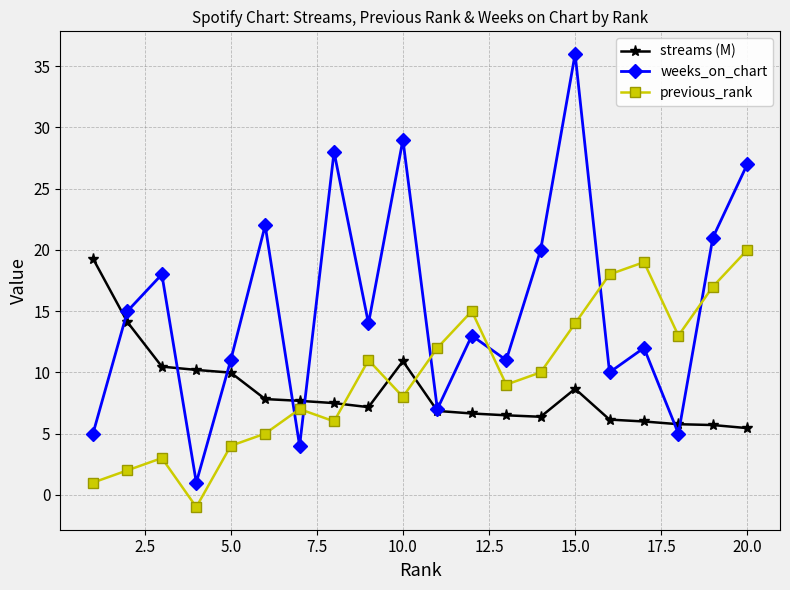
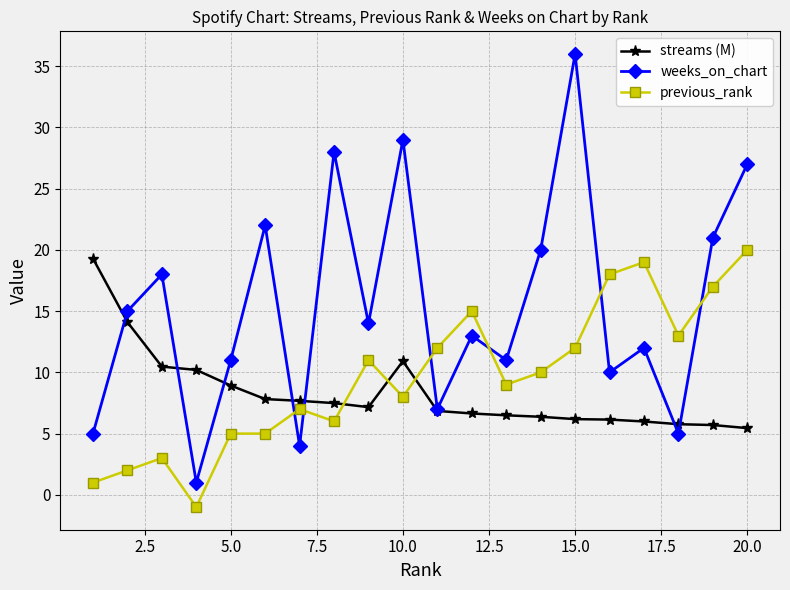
streams (M), 5.0: 10.0 -> 8.9
previous_rank, 5.0: 4 -> 5
streams (M), 15.0: 8.7 -> 6.2
previous_rank, 15.0: 14 -> 12
